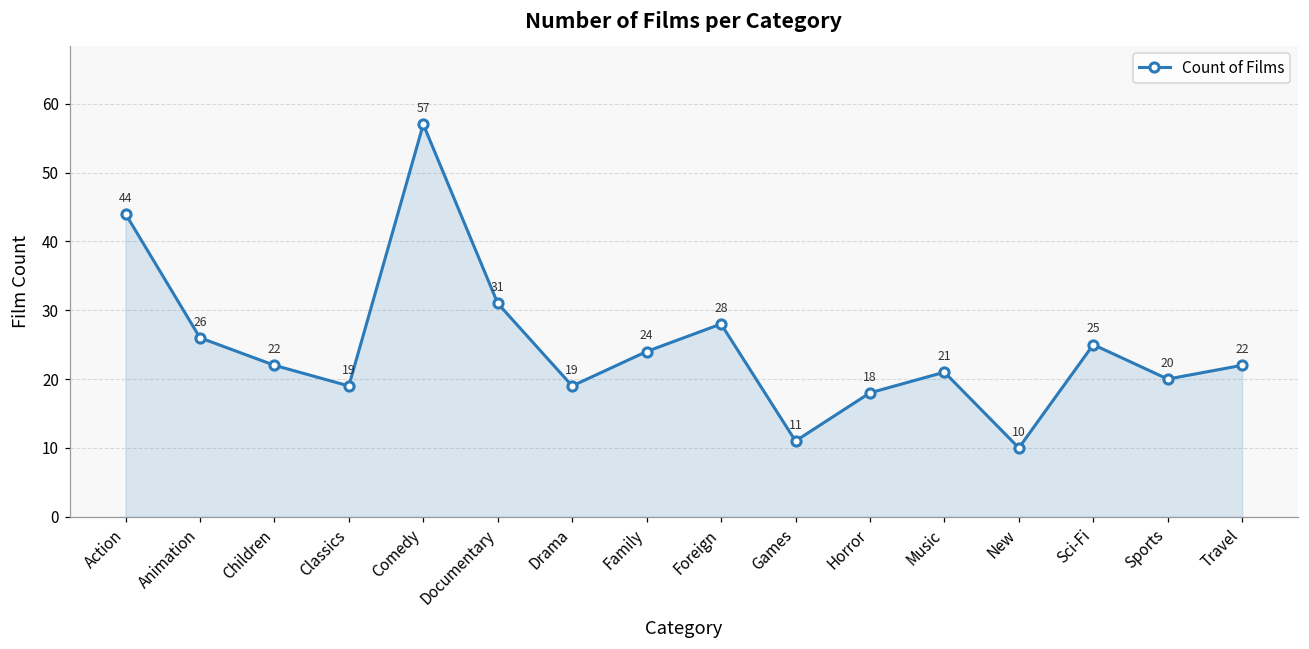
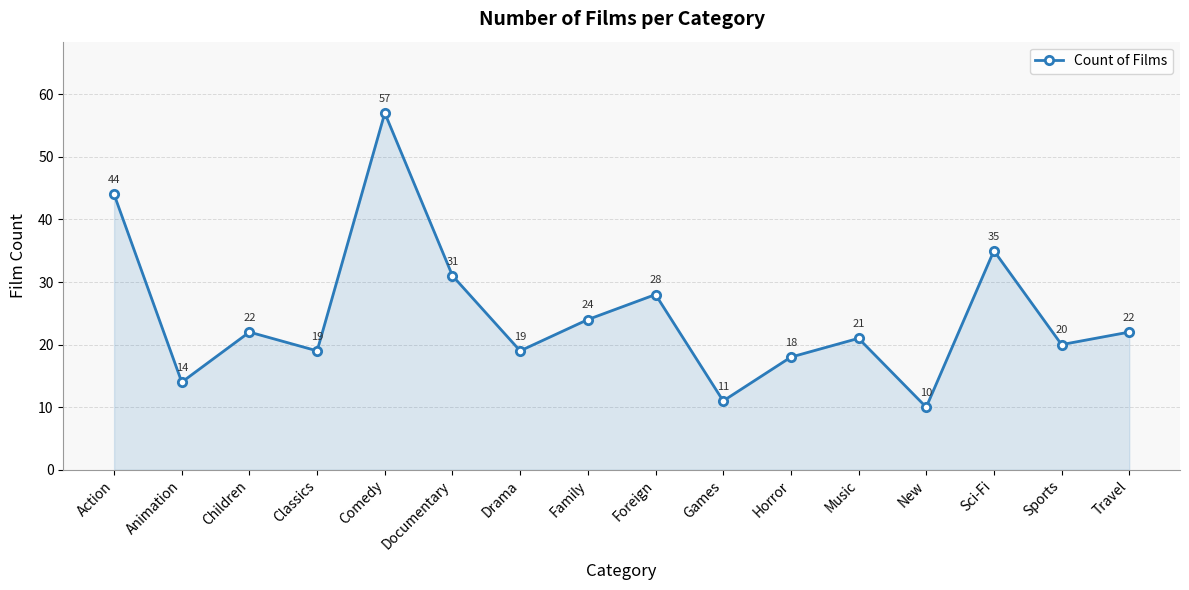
Animation: 26 -> 14
Sci-Fi: 25 -> 35
